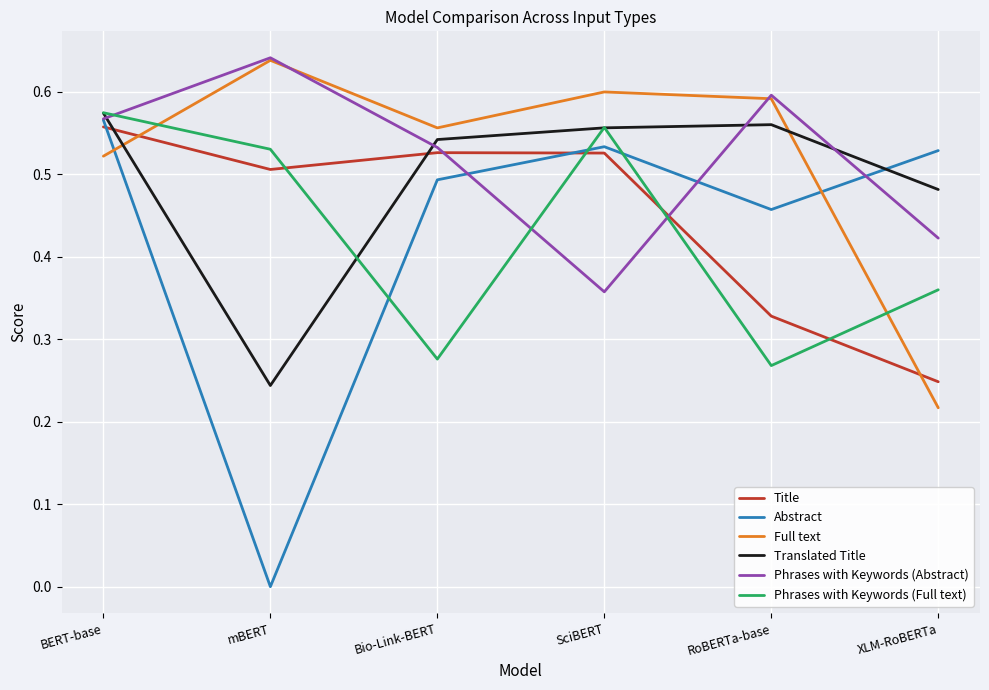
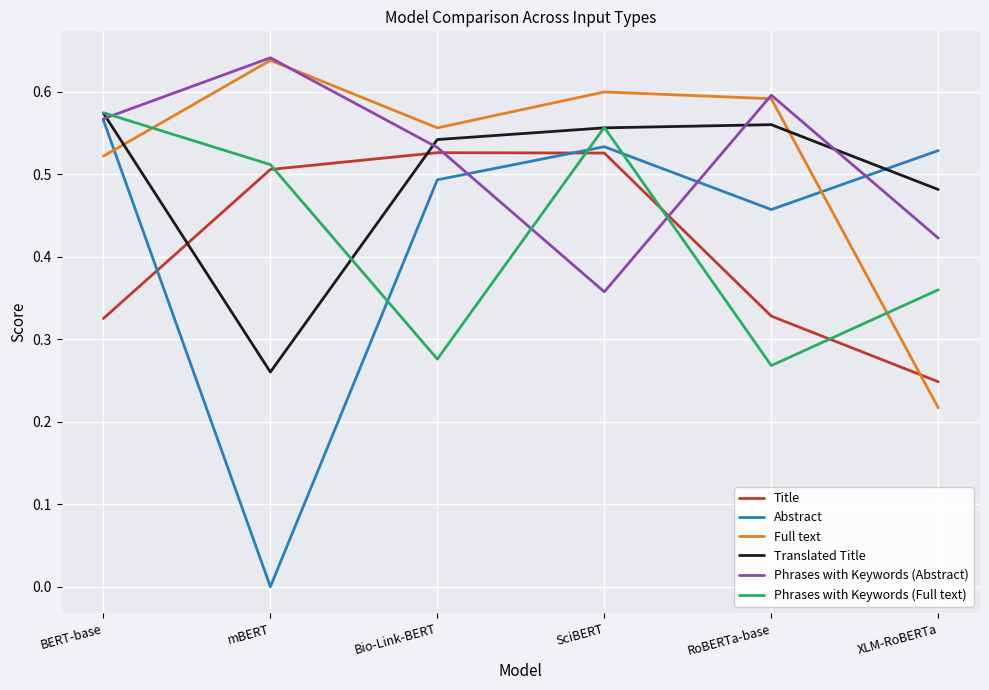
Title, BERT-base: 0.56 -> 0.33
Translated Title, mBERT: 0.24 -> 0.26
Phrases with Keywords (Full text), mBERT: 0.53 -> 0.51
